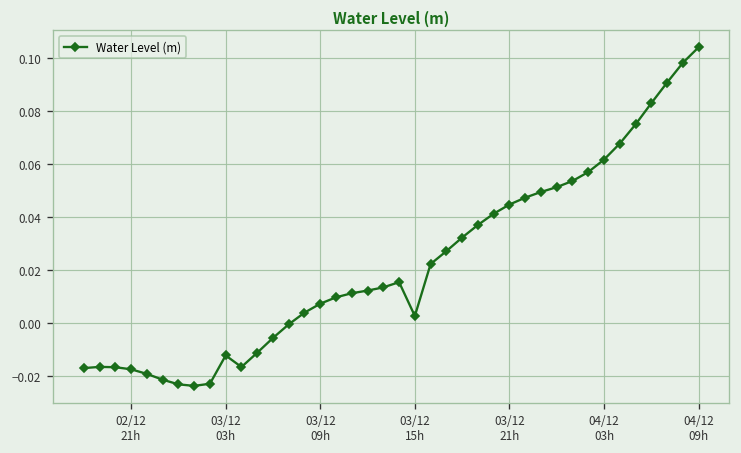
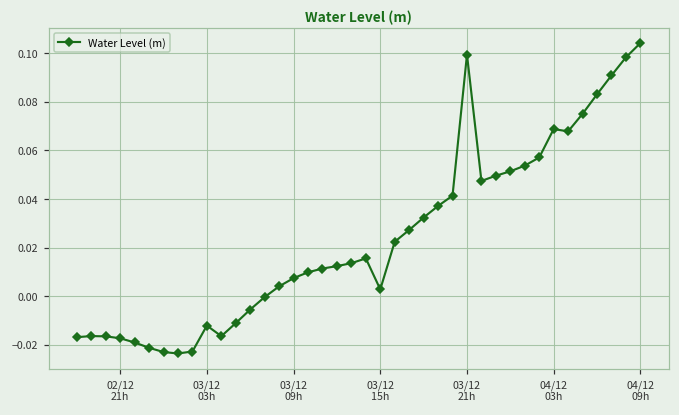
03/12 21h: 0.045 -> 0.099
04/12 03h: 0.062 -> 0.069
